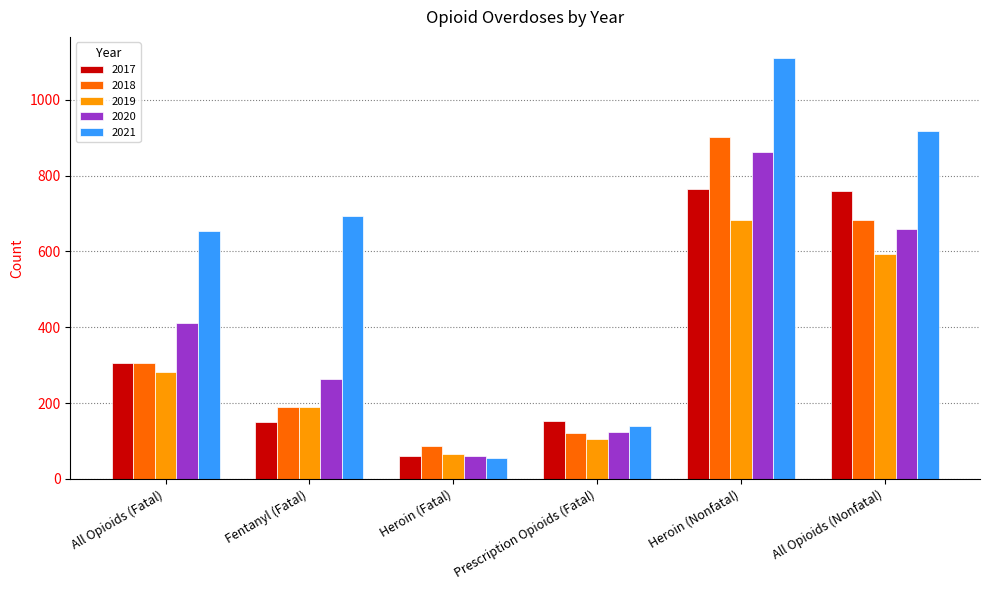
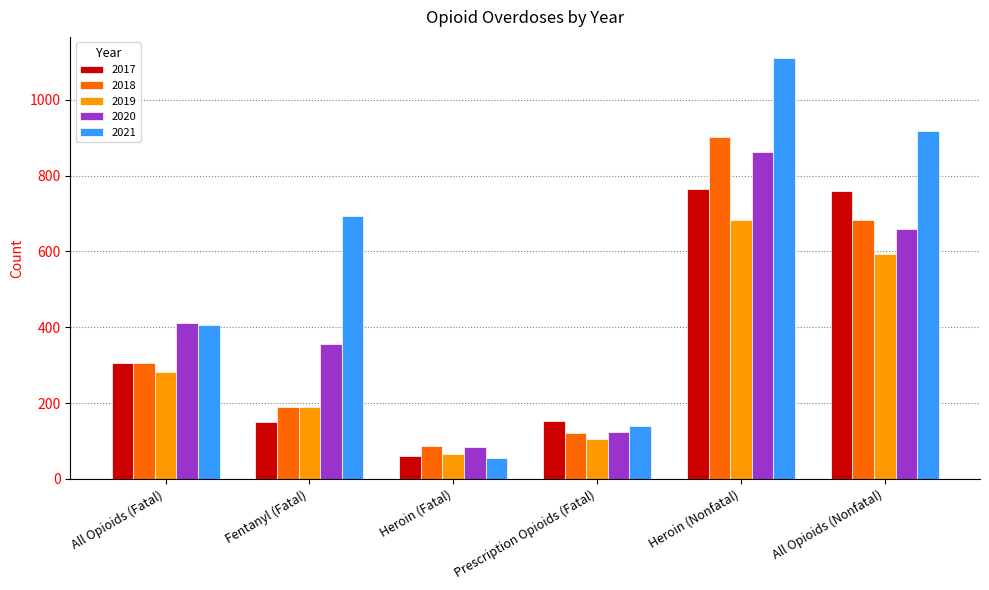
2021, All Opioids (Fatal): 650 -> 410
2020, Fentanyl (Fatal): 260 -> 360
2020, Heroin (Fatal): 60 -> 80
